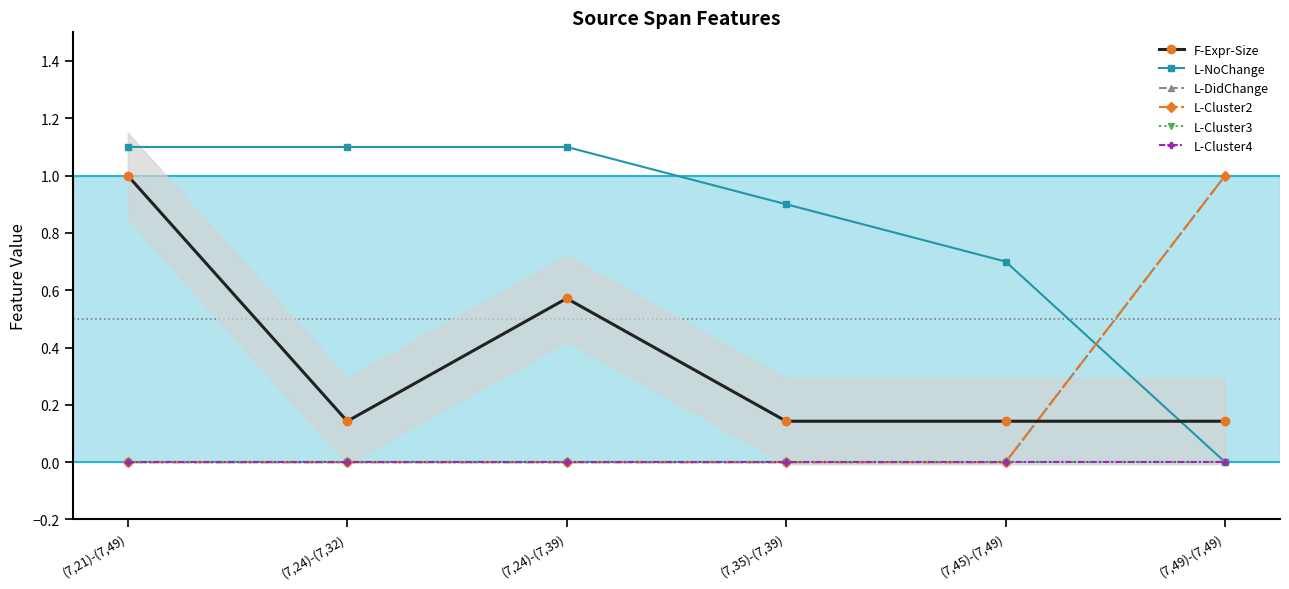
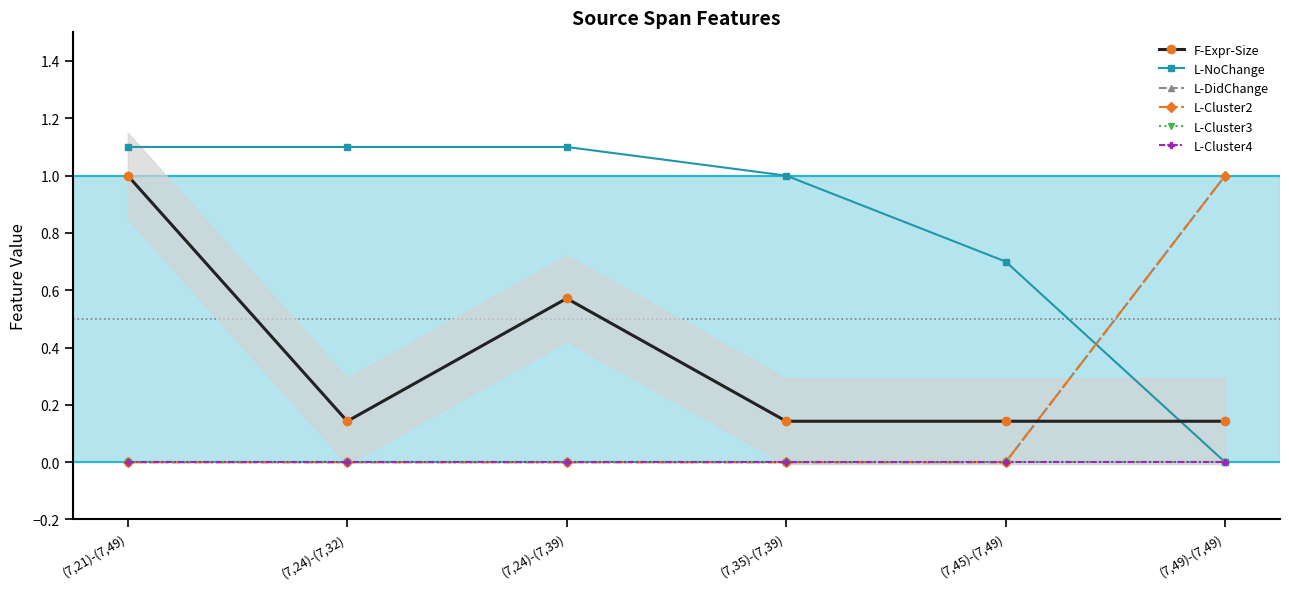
L-NoChange, (7,35)-(7,39): 0.9 -> 1.0
